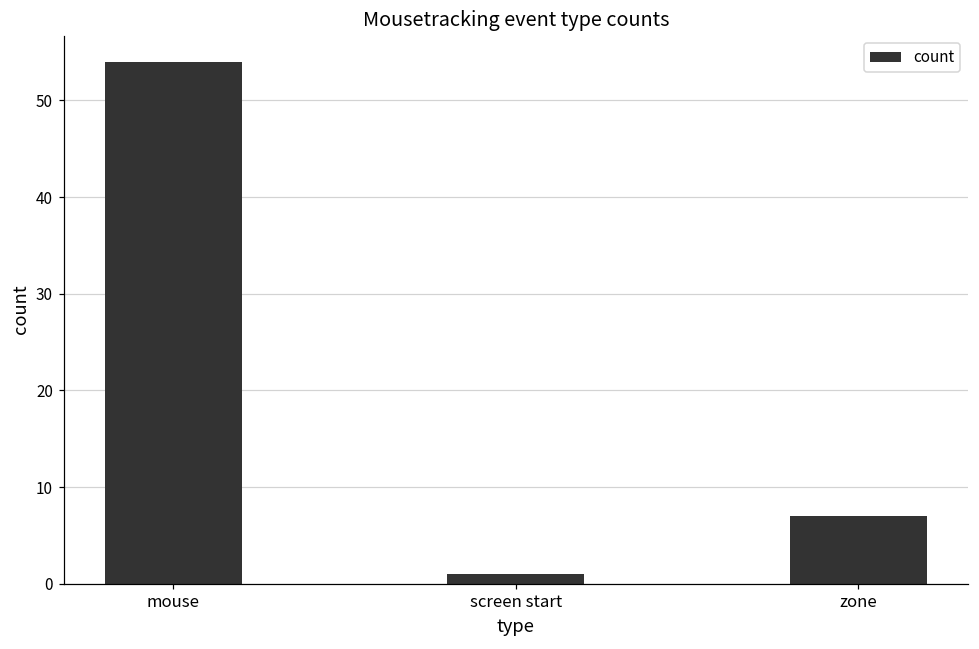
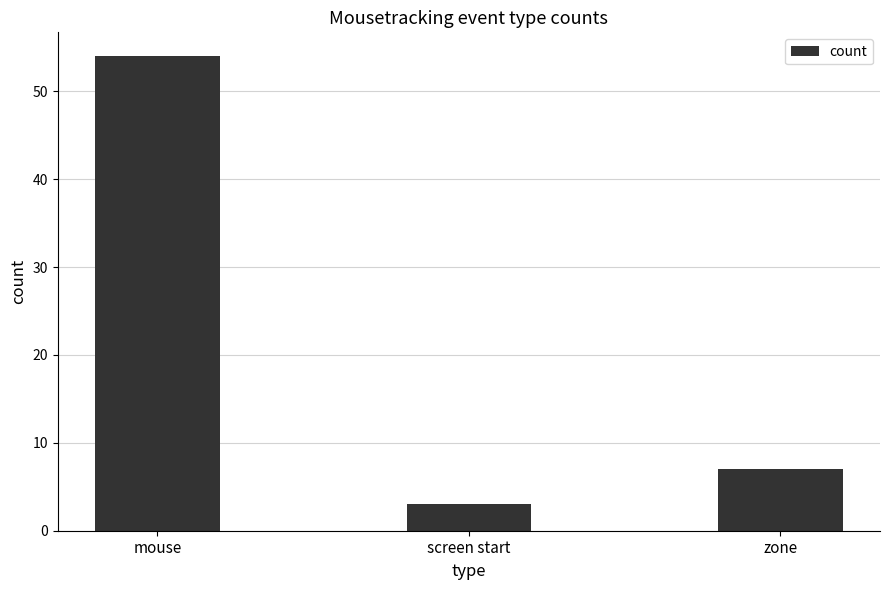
screen start: 1 -> 3
